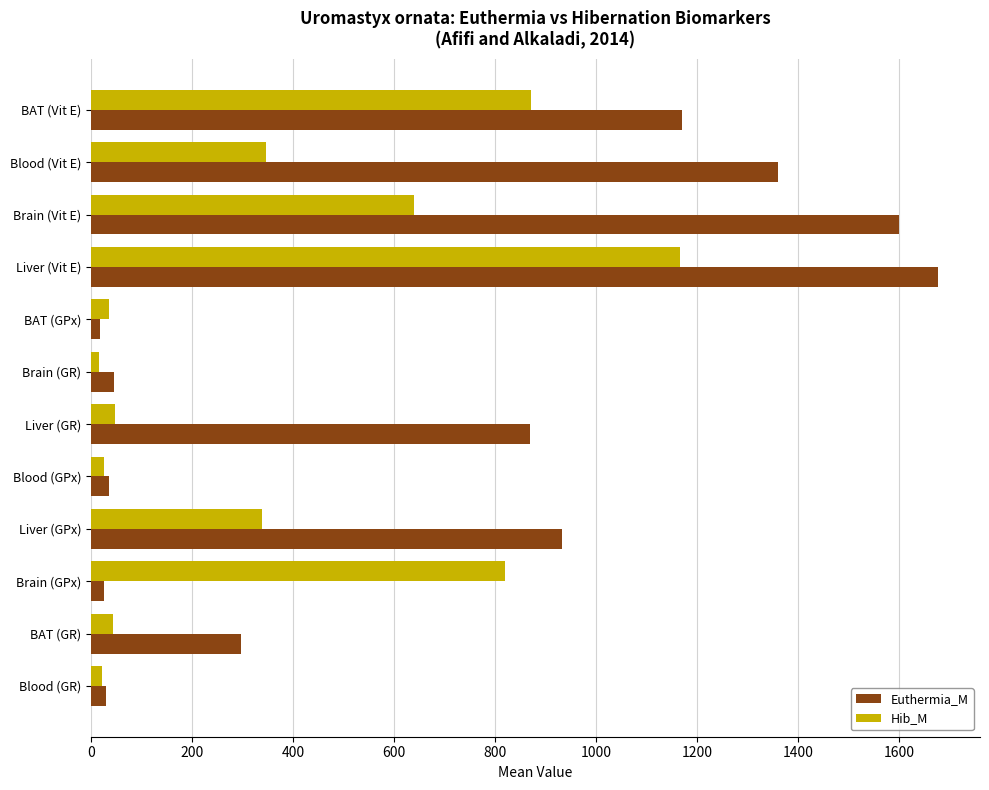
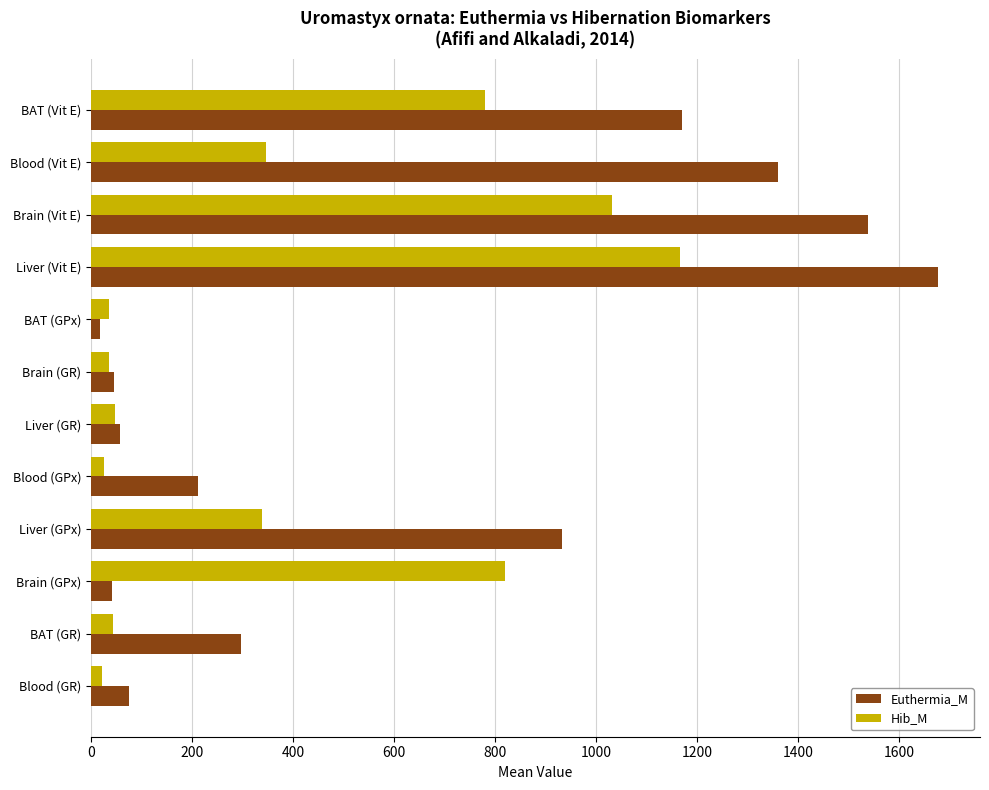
Hib_M, BAT (Vit E): 870 -> 780
Hib_M, Brain (Vit E): 640 -> 1030
Euthermia_M, Brain (Vit E): 1600 -> 1540
Hib_M, Brain (GR): 20 -> 30
Euthermia_M, Liver (GR): 870 -> 60
Euthermia_M, Blood (GPx): 40 -> 210
Euthermia_M, Brain (GPx): 30 -> 40
Euthermia_M, Blood (GR): 30 -> 80
